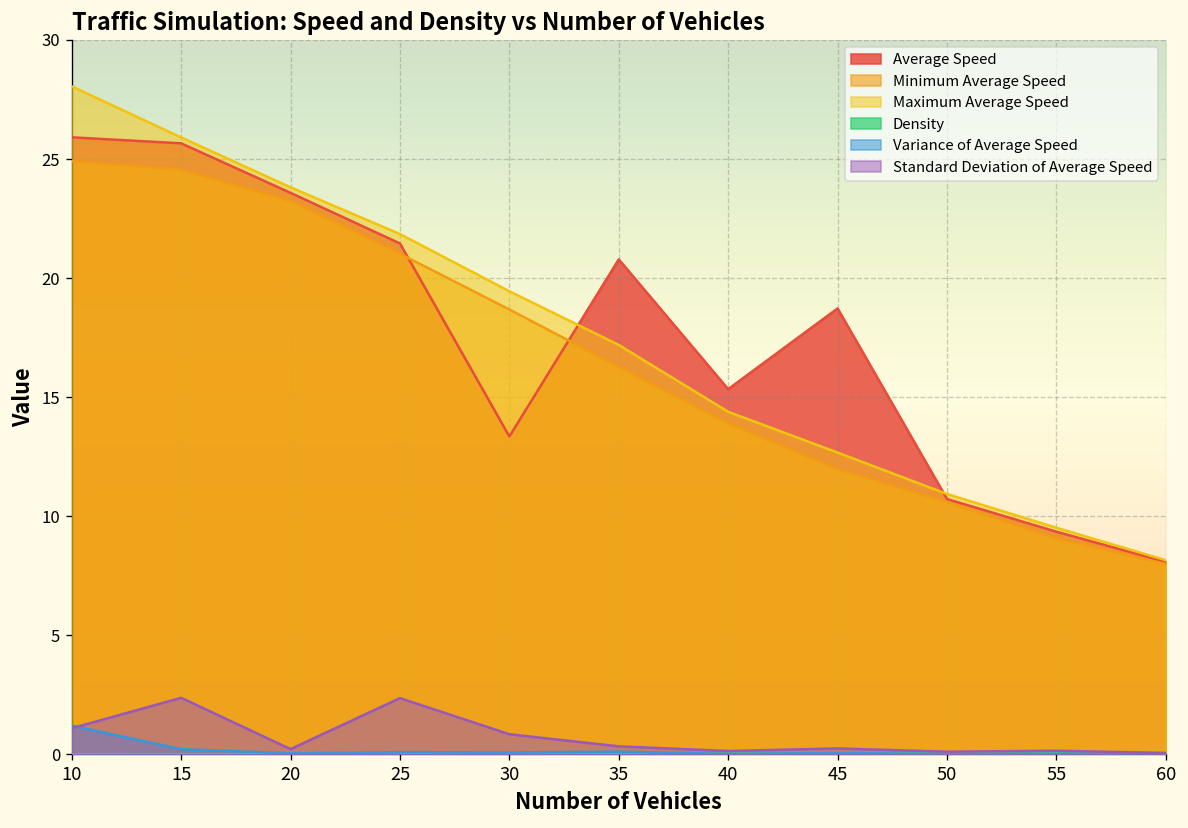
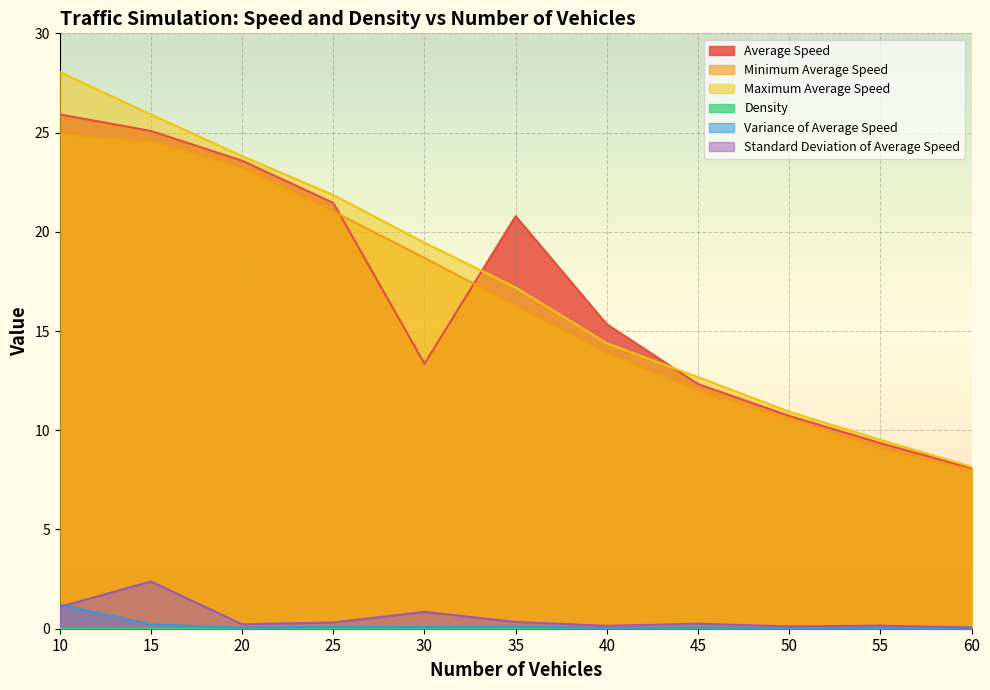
Average Speed, 15: 25.7 -> 25.1
Standard Deviation of Average Speed, 25: 2.4 -> 0.3
Average Speed, 45: 18.7 -> 12.3
